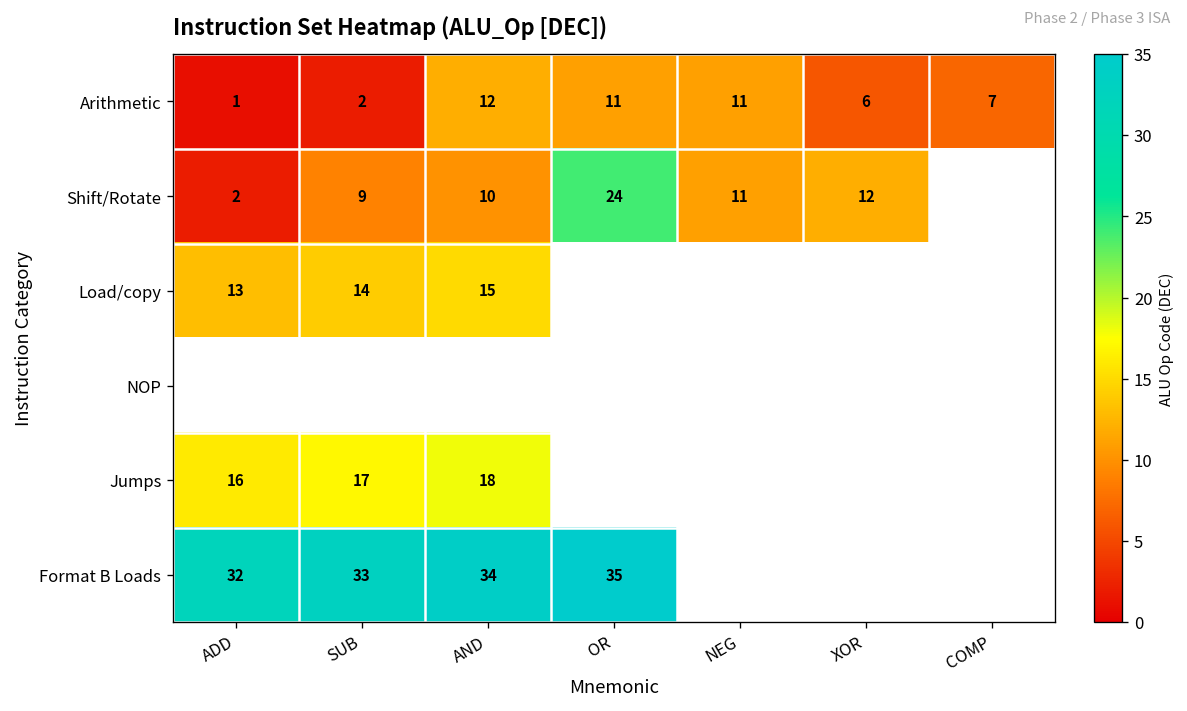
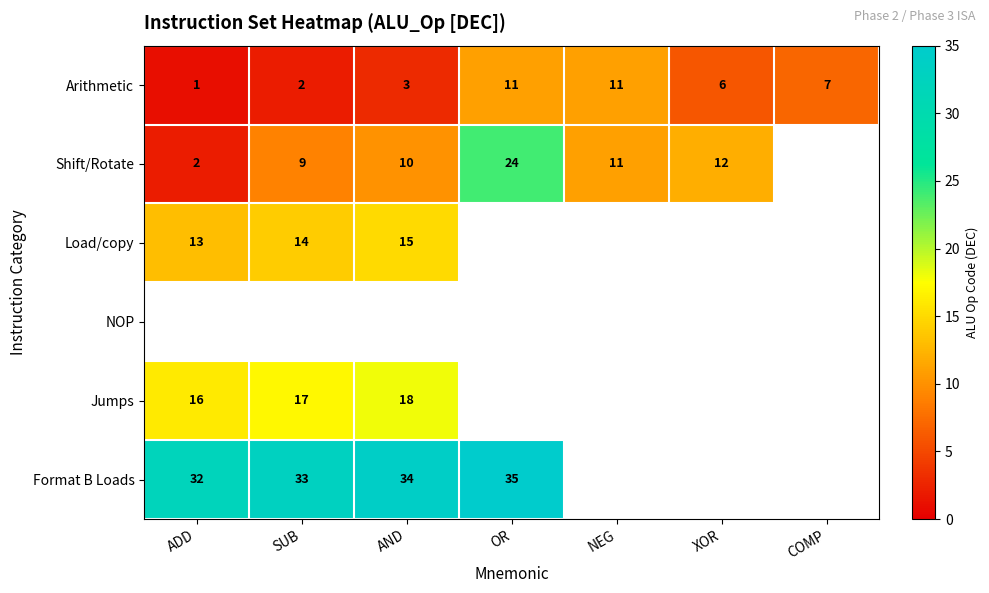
Arithmetic, AND: 12 -> 3
